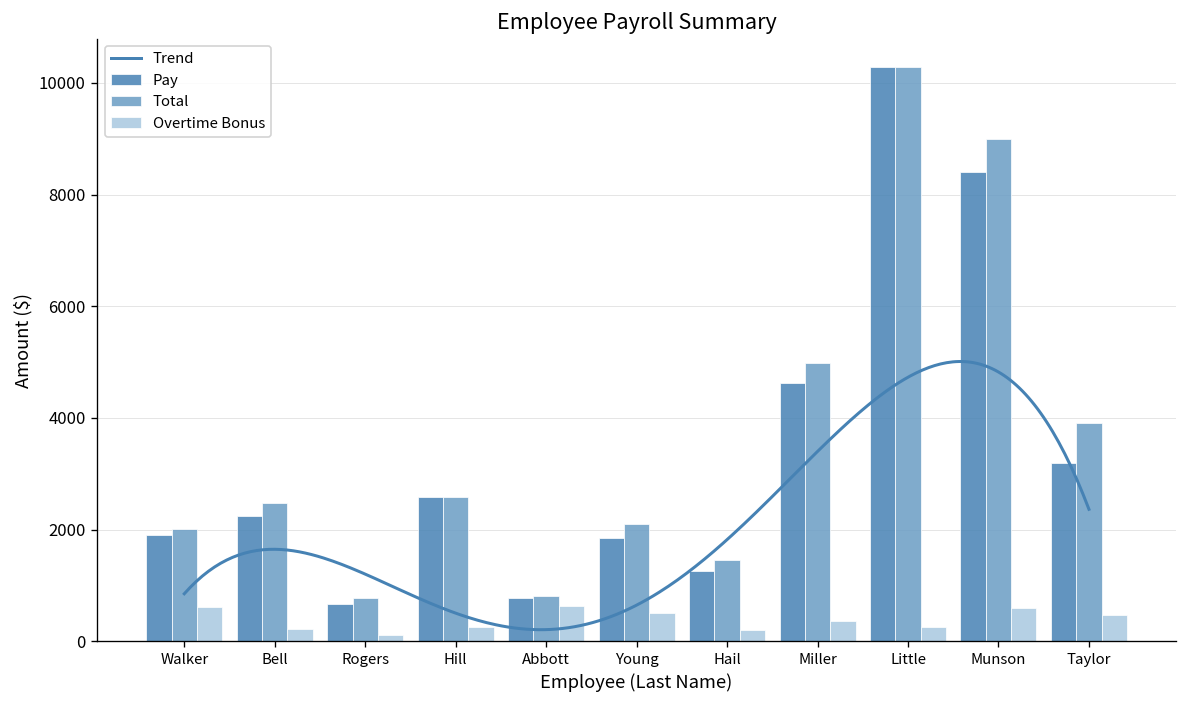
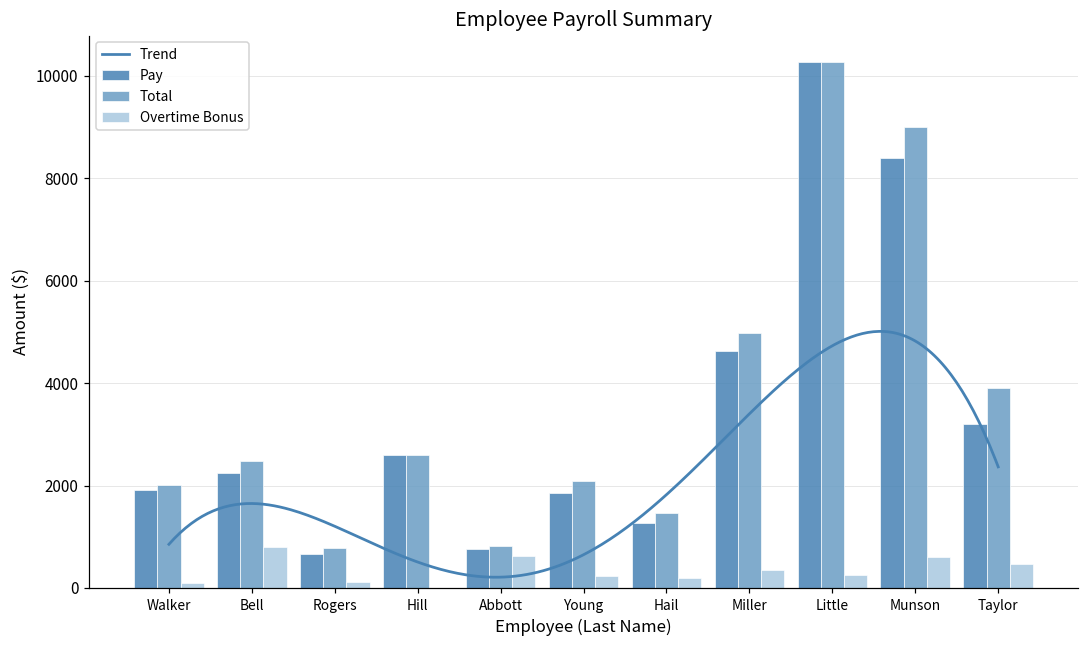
Overtime Bonus, Walker: 600 -> 100
Overtime Bonus, Bell: 200 -> 800
Overtime Bonus, Hill: 300 -> 0
Overtime Bonus, Young: 500 -> 200
